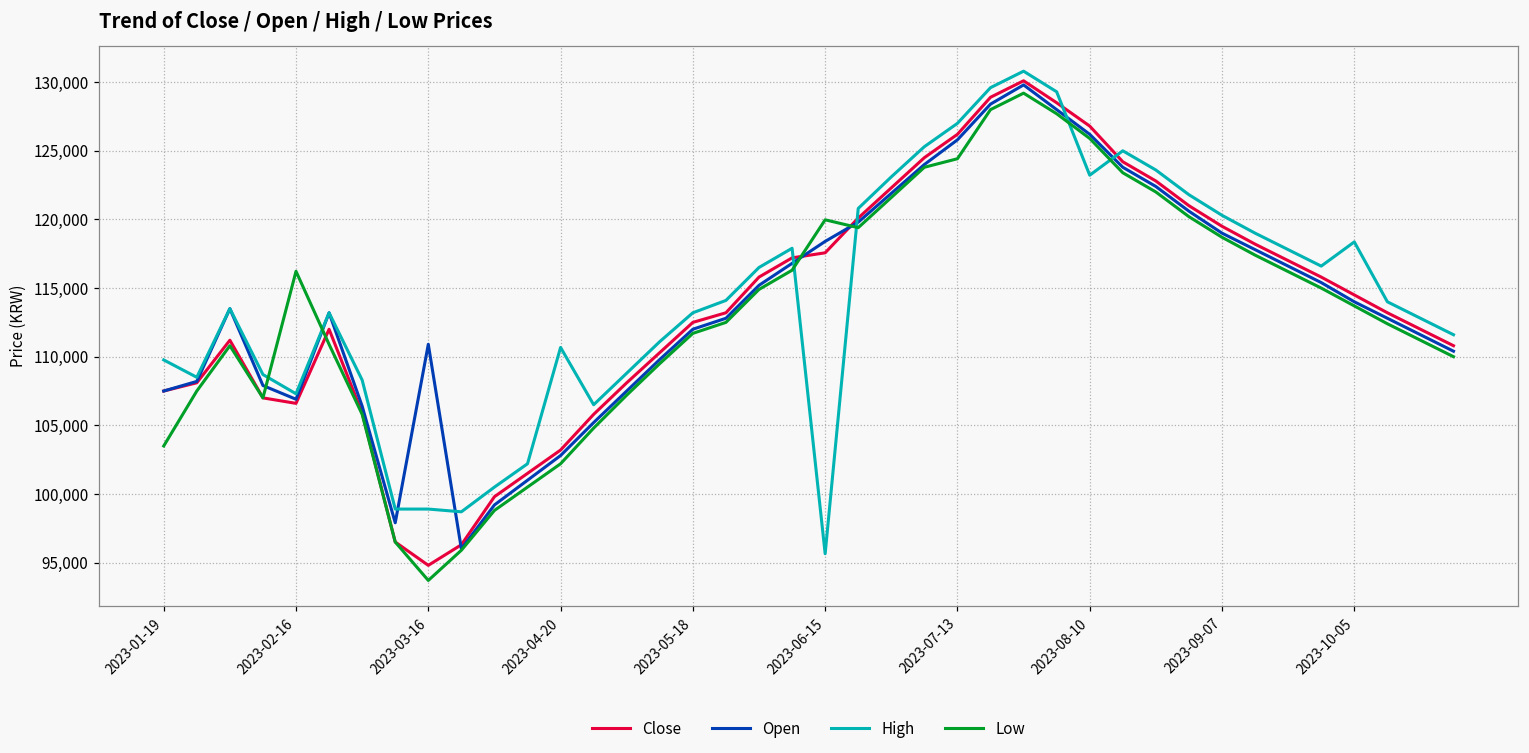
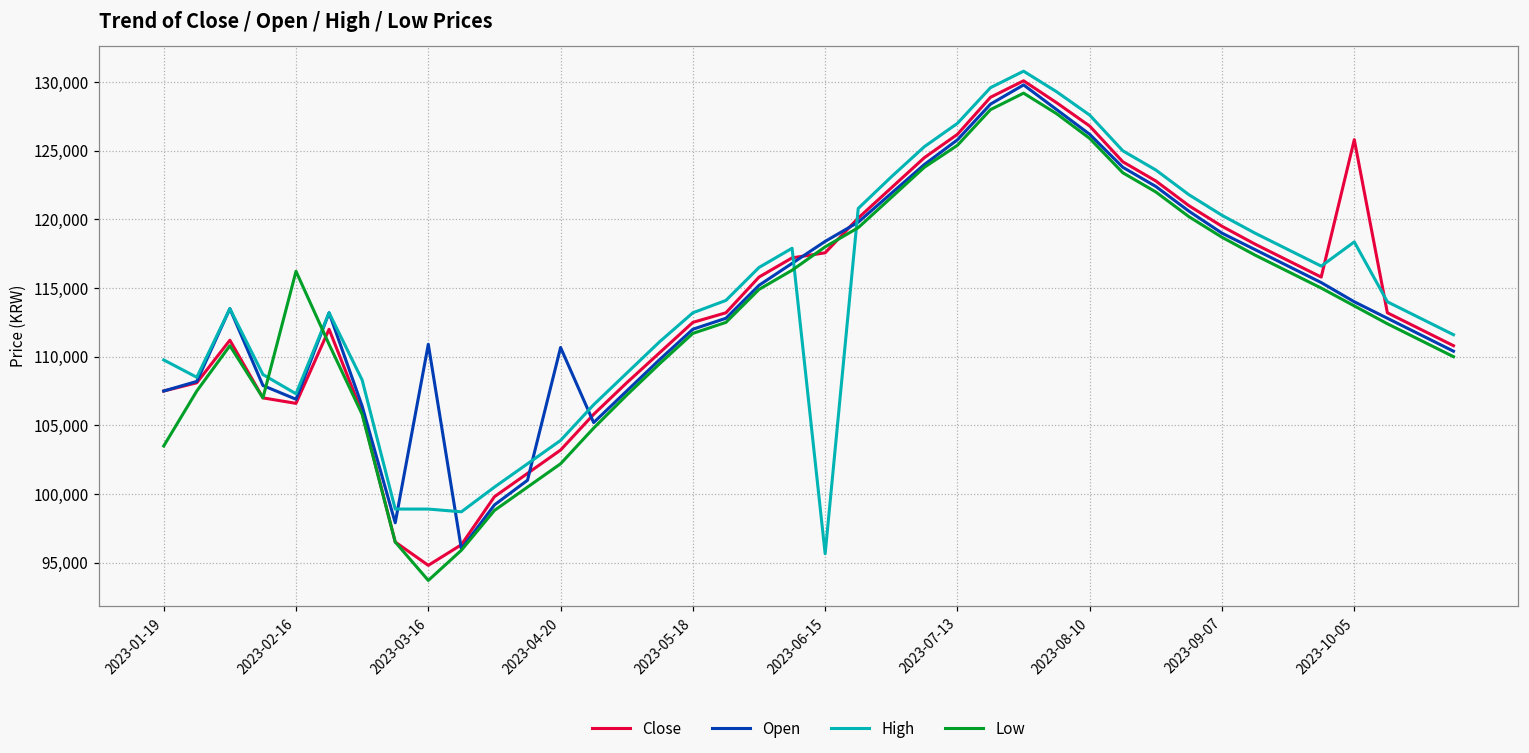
Open, 2023-04-20: 102,800 -> 110,700
High, 2023-04-20: 110,700 -> 103,900
Low, 2023-06-15: 120,000 -> 118,000
Low, 2023-07-13: 124,400 -> 125,400
High, 2023-08-10: 123,200 -> 127,600
Close, 2023-10-05: 114,500 -> 125,800
